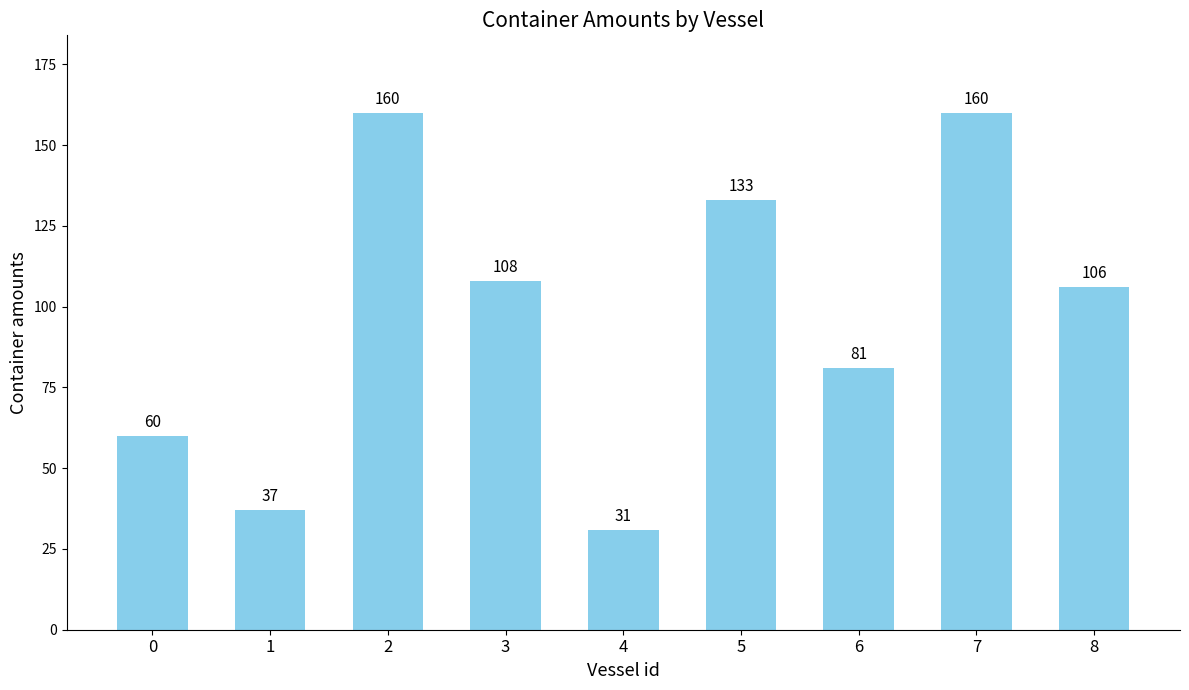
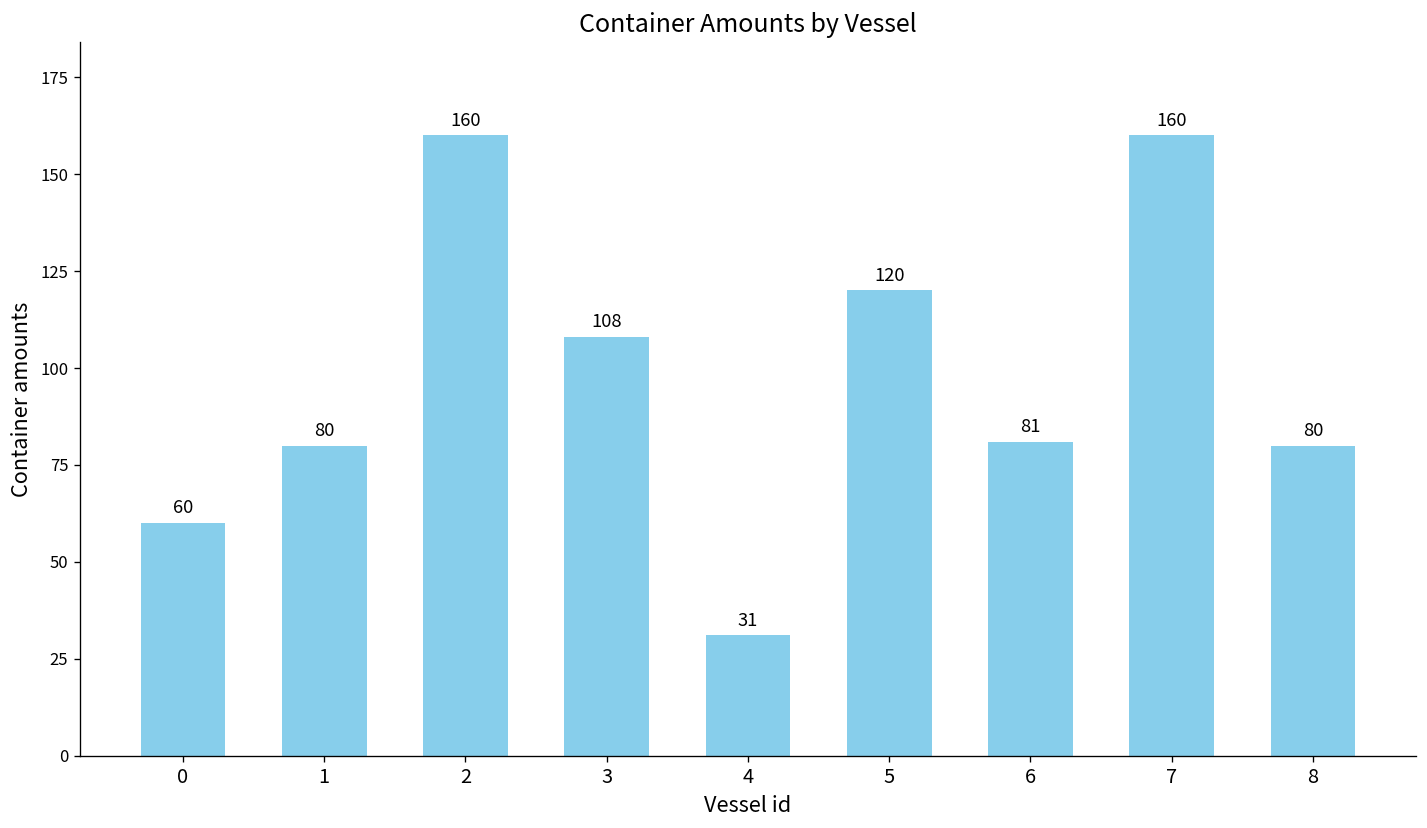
1: 37 -> 80
5: 133 -> 120
8: 106 -> 80
